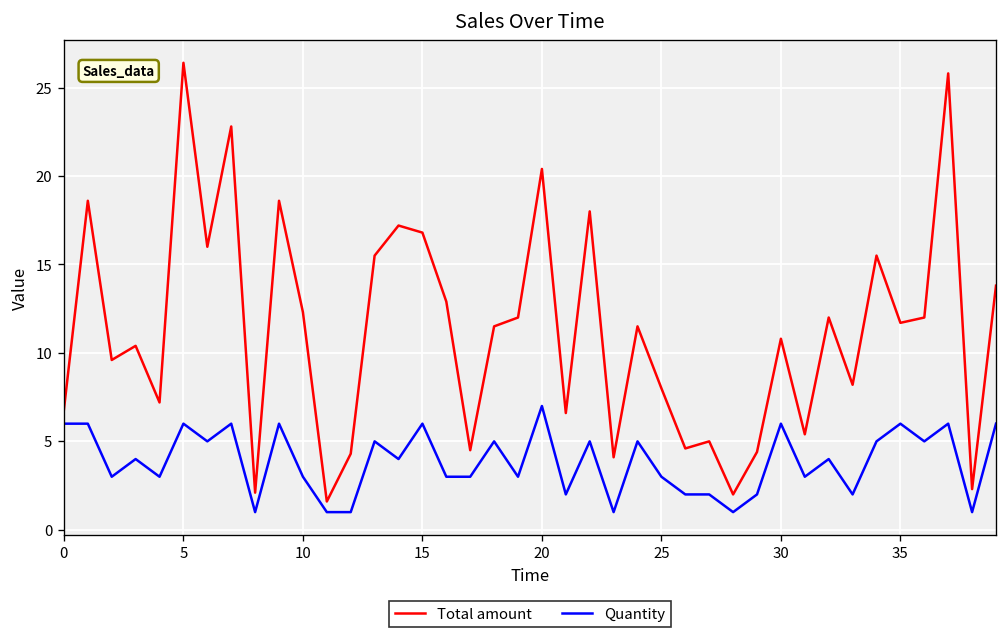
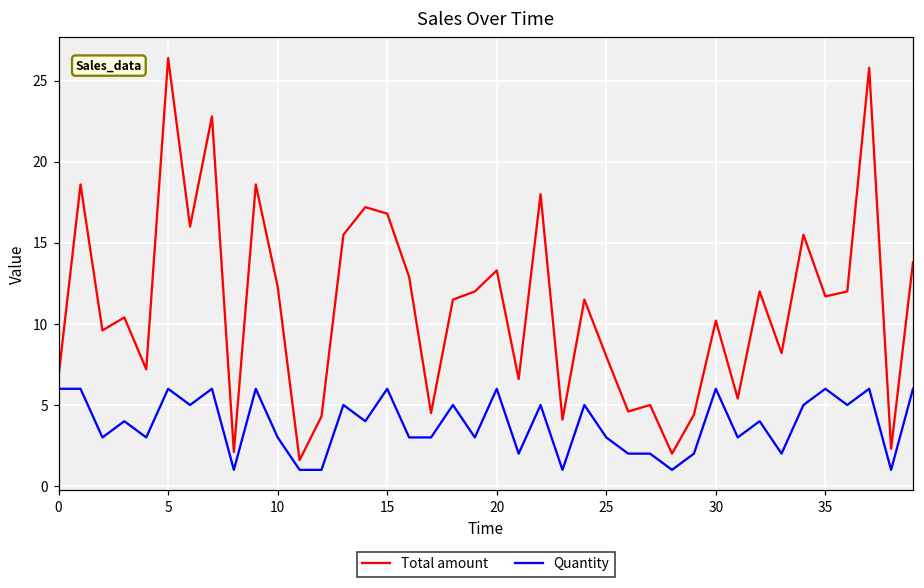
Total amount, 20: 20.4 -> 13.3
Quantity, 20: 7 -> 6
Total amount, 30: 10.8 -> 10.2
